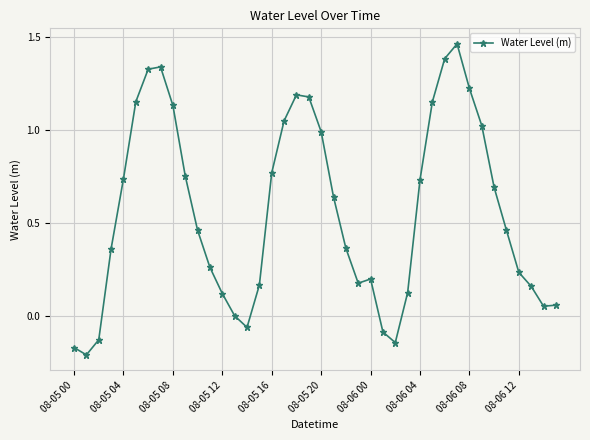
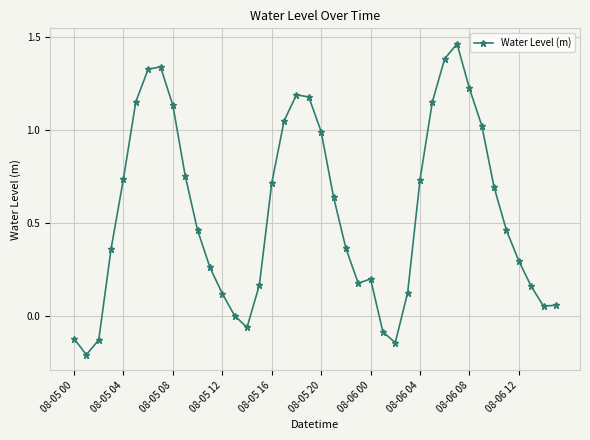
08-05 00: -0.17 -> -0.12
08-05 16: 0.77 -> 0.71
08-06 12: 0.23 -> 0.29
